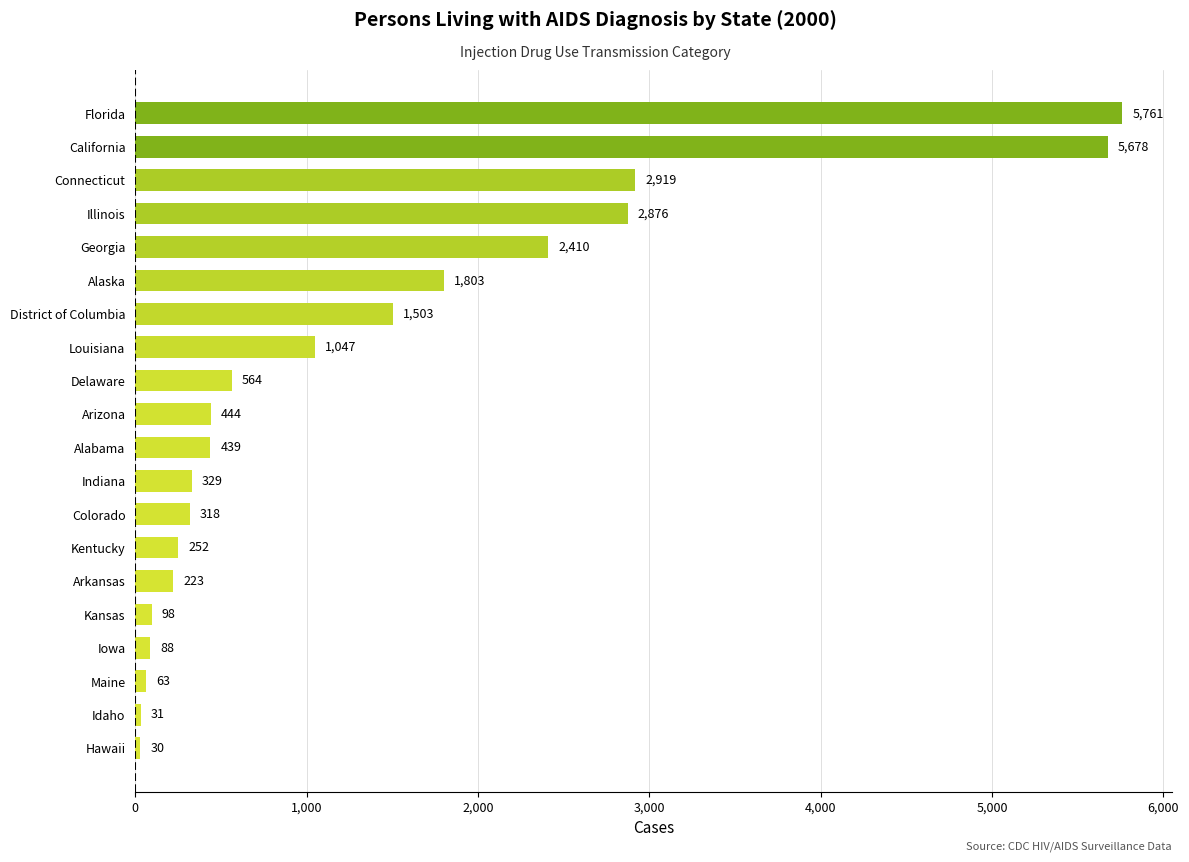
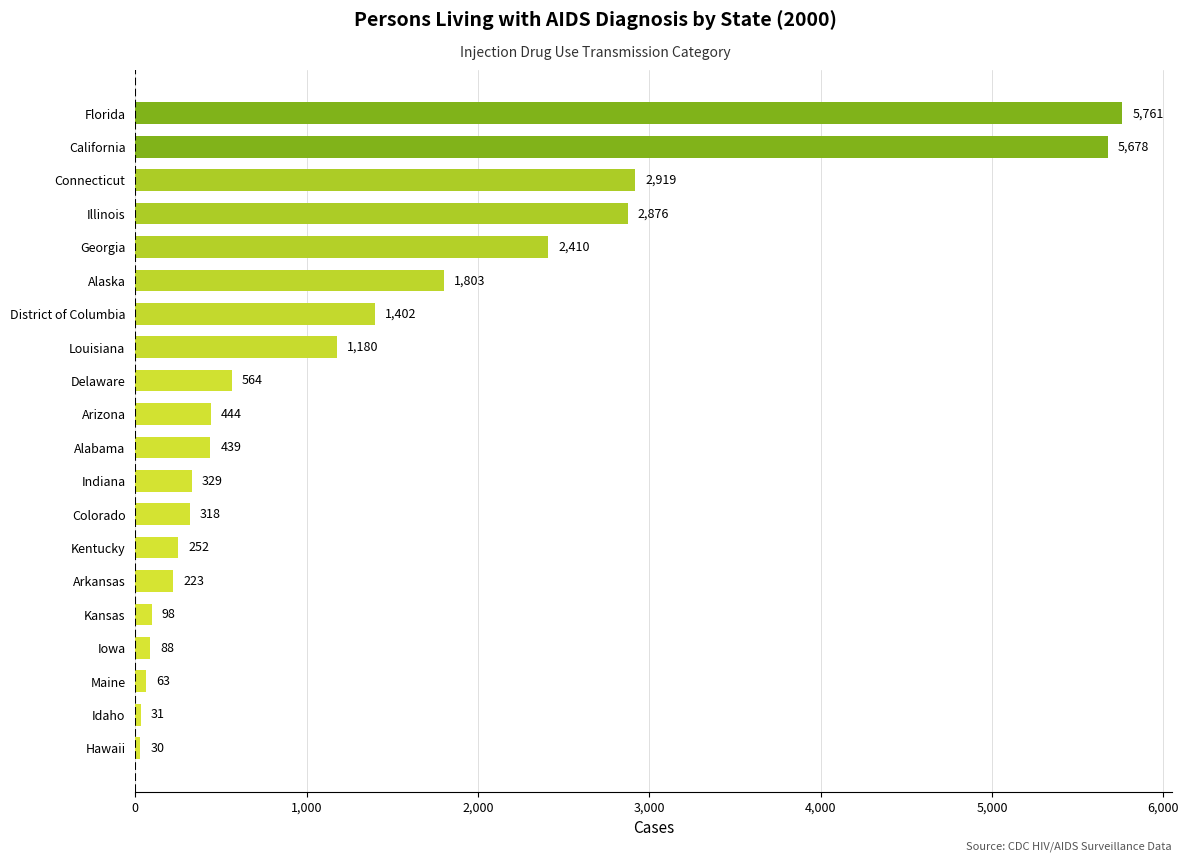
District of Columbia: 1,503 -> 1,402
Louisiana: 1,047 -> 1,180
